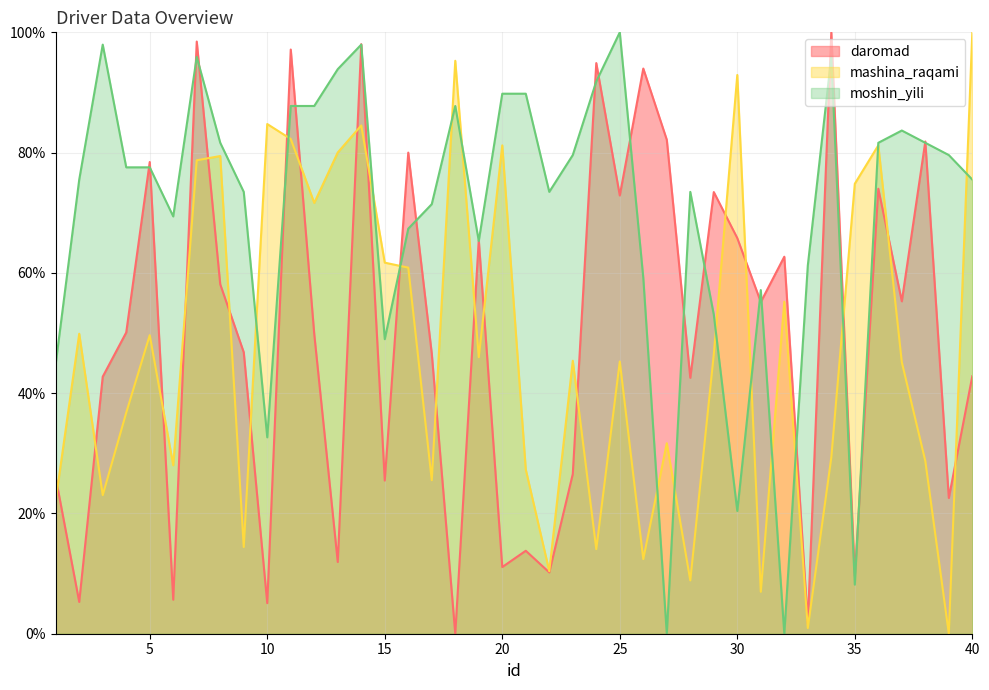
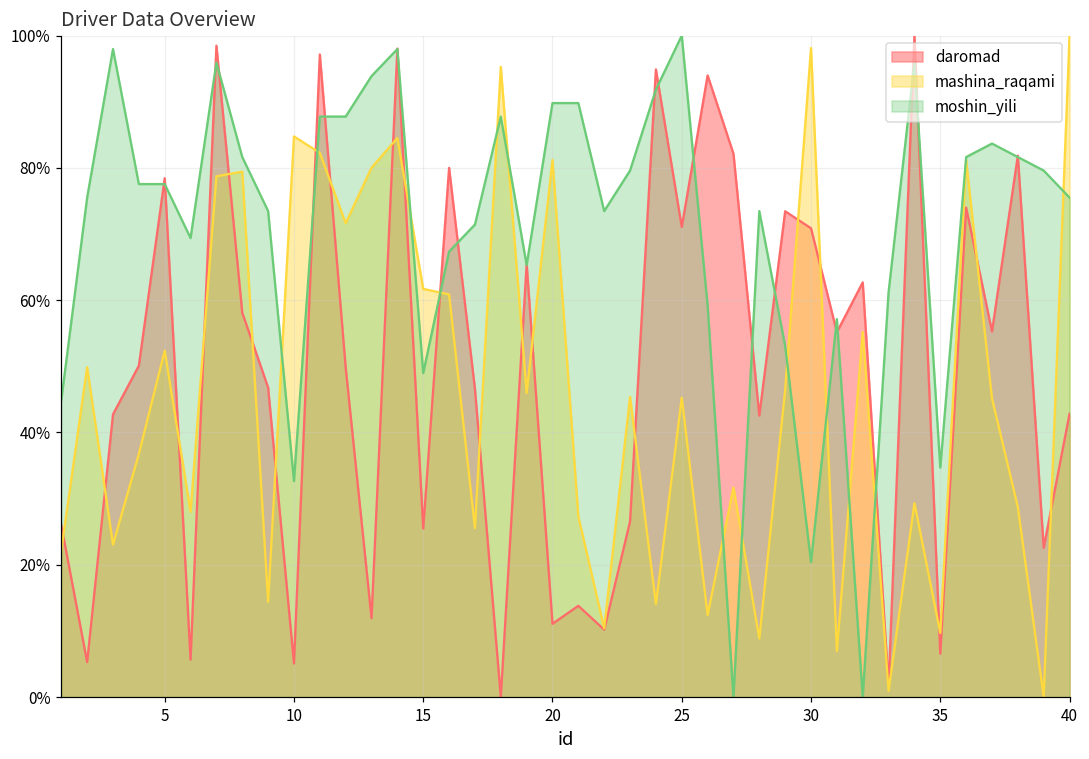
mashina_raqami, 5: 50% -> 52%
daromad, 25: 73% -> 71%
daromad, 30: 66% -> 71%
mashina_raqami, 30: 93% -> 98%
daromad, 35: 10% -> 7%
mashina_raqami, 35: 75% -> 10%
moshin_yili, 35: 8% -> 35%
